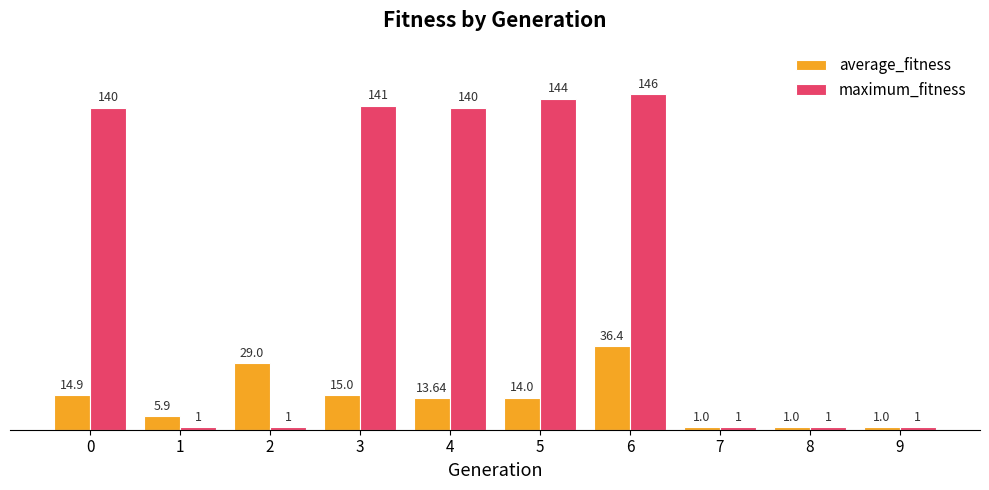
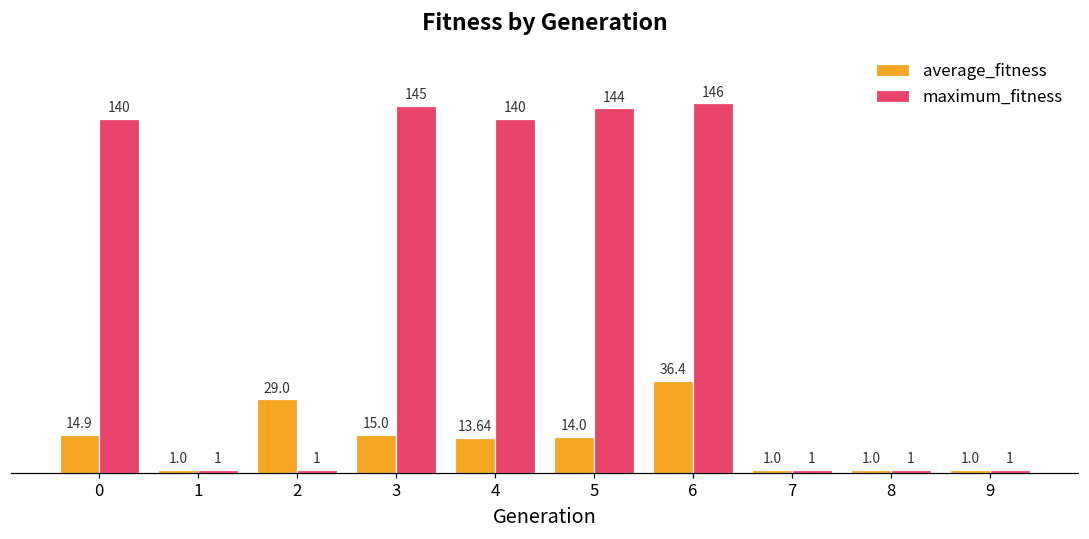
average_fitness, 1: 5.9 -> 1.0
maximum_fitness, 3: 141 -> 145
